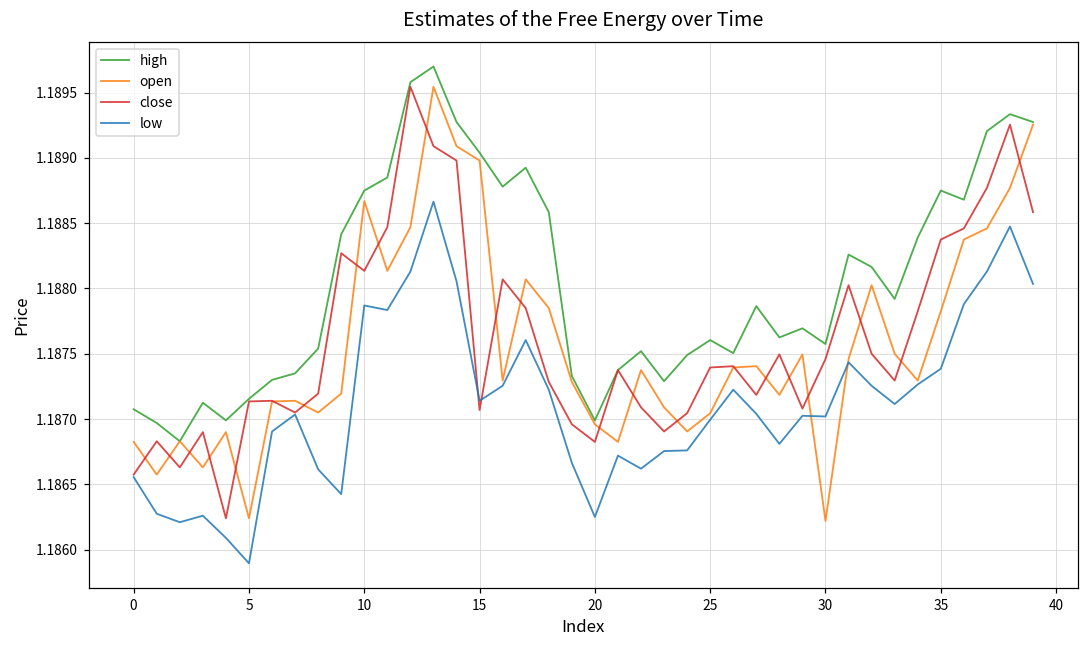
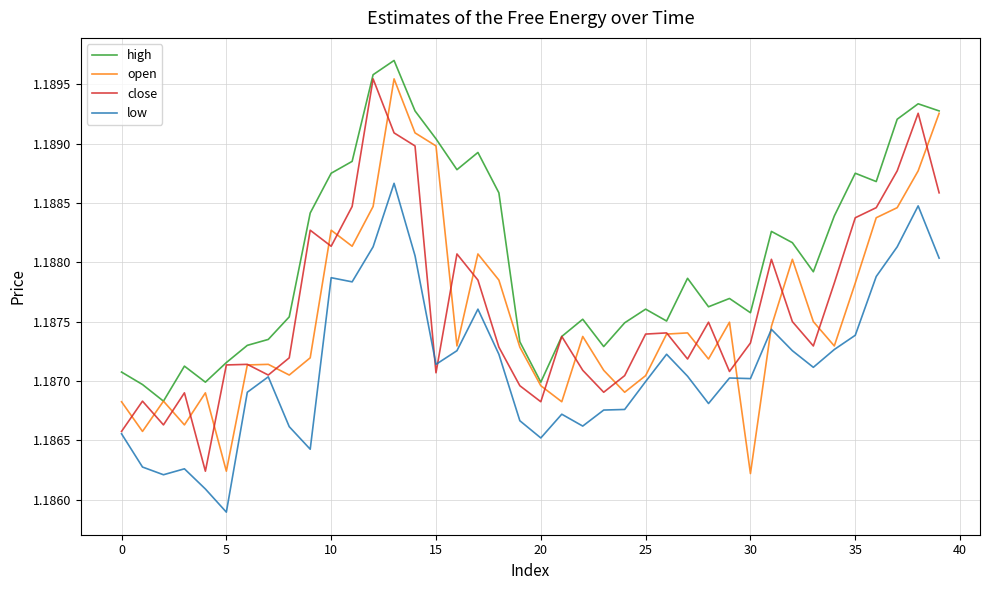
open, 10: 1.18867 -> 1.18827
low, 20: 1.18625 -> 1.18652
close, 30: 1.18746 -> 1.18732
